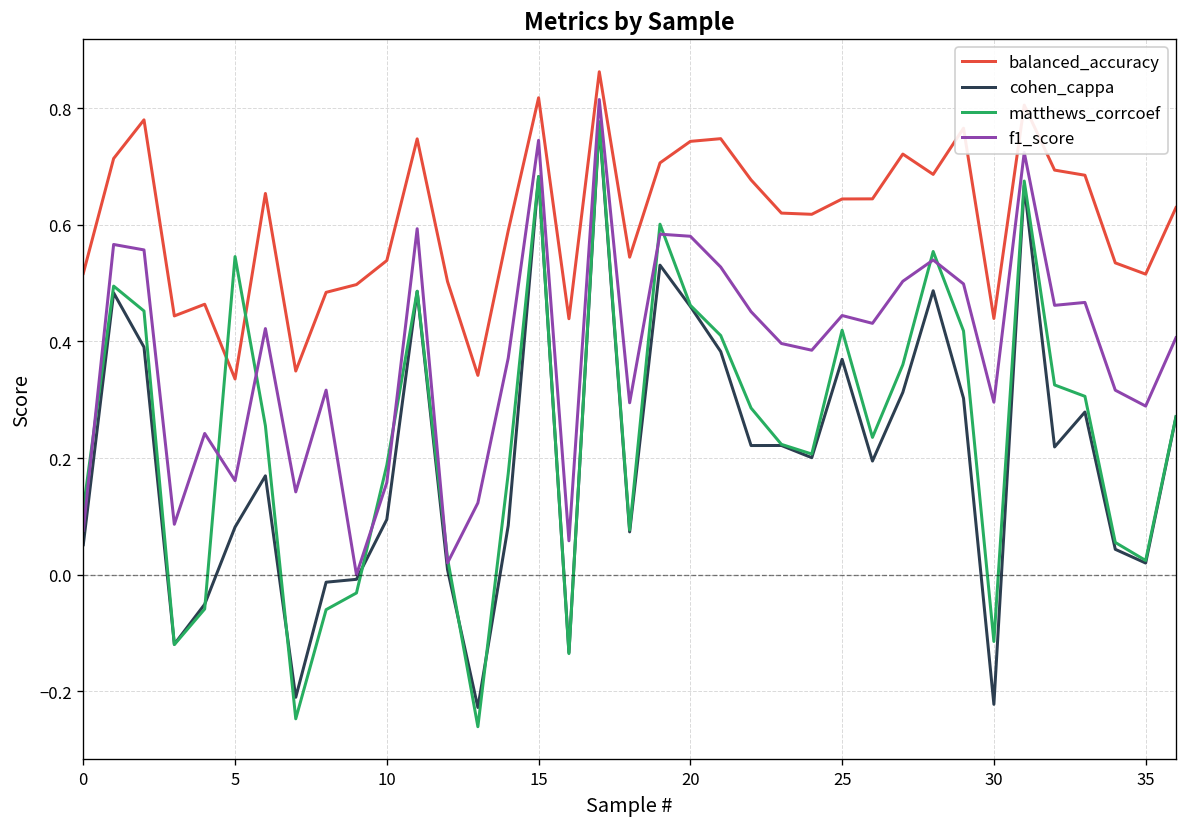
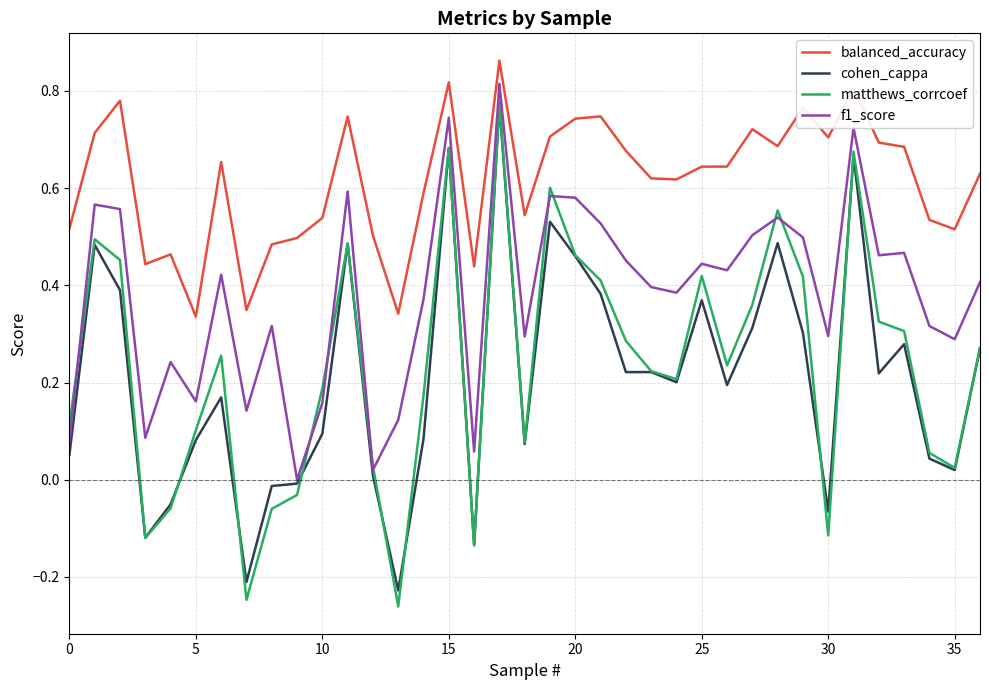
matthews_corrcoef, 5: 0.55 -> 0.10
balanced_accuracy, 30: 0.44 -> 0.70
cohen_cappa, 30: -0.22 -> -0.07
